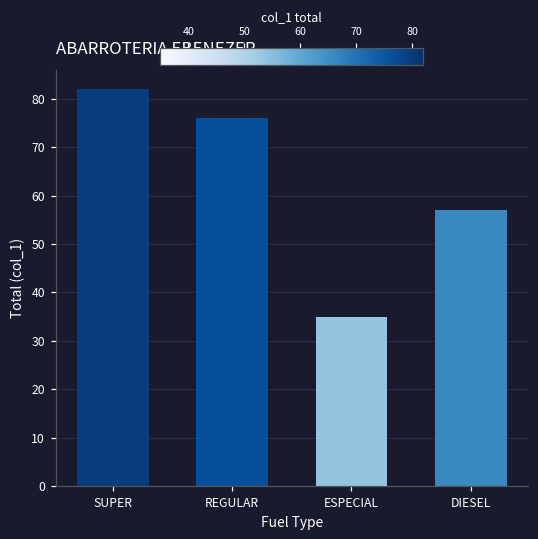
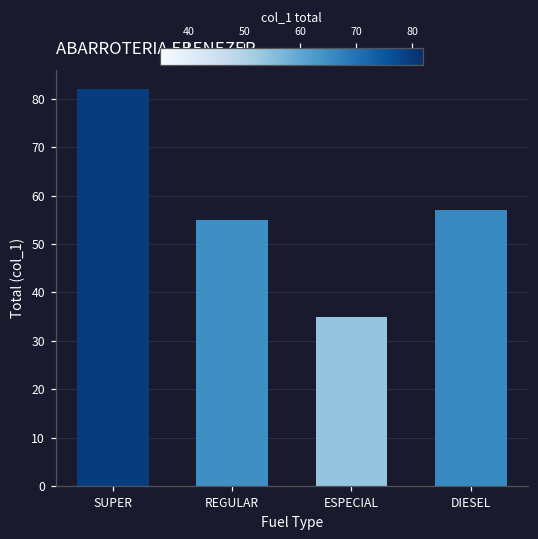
REGULAR: 76 -> 55
